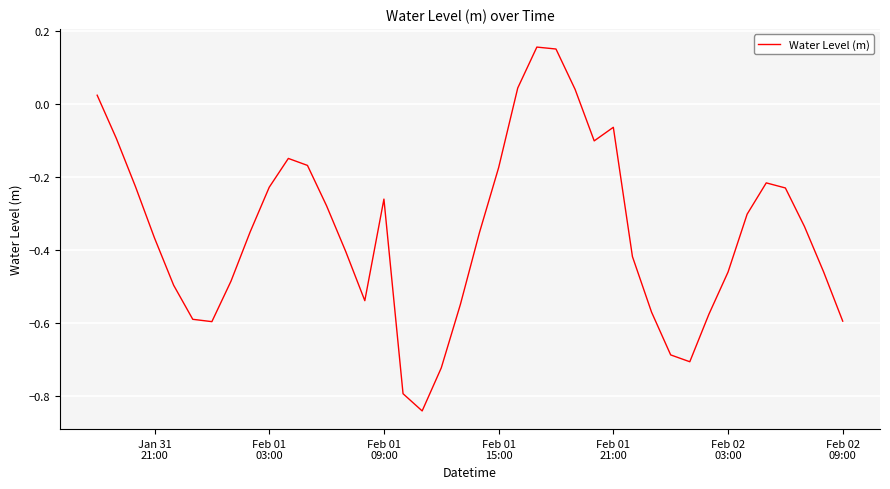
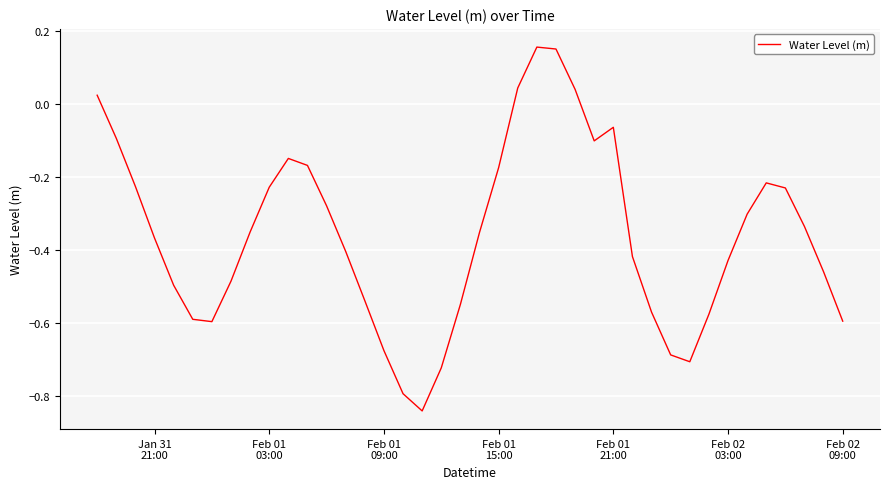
Feb 01 09:00: -0.26 -> -0.67
Feb 02 03:00: -0.46 -> -0.43
